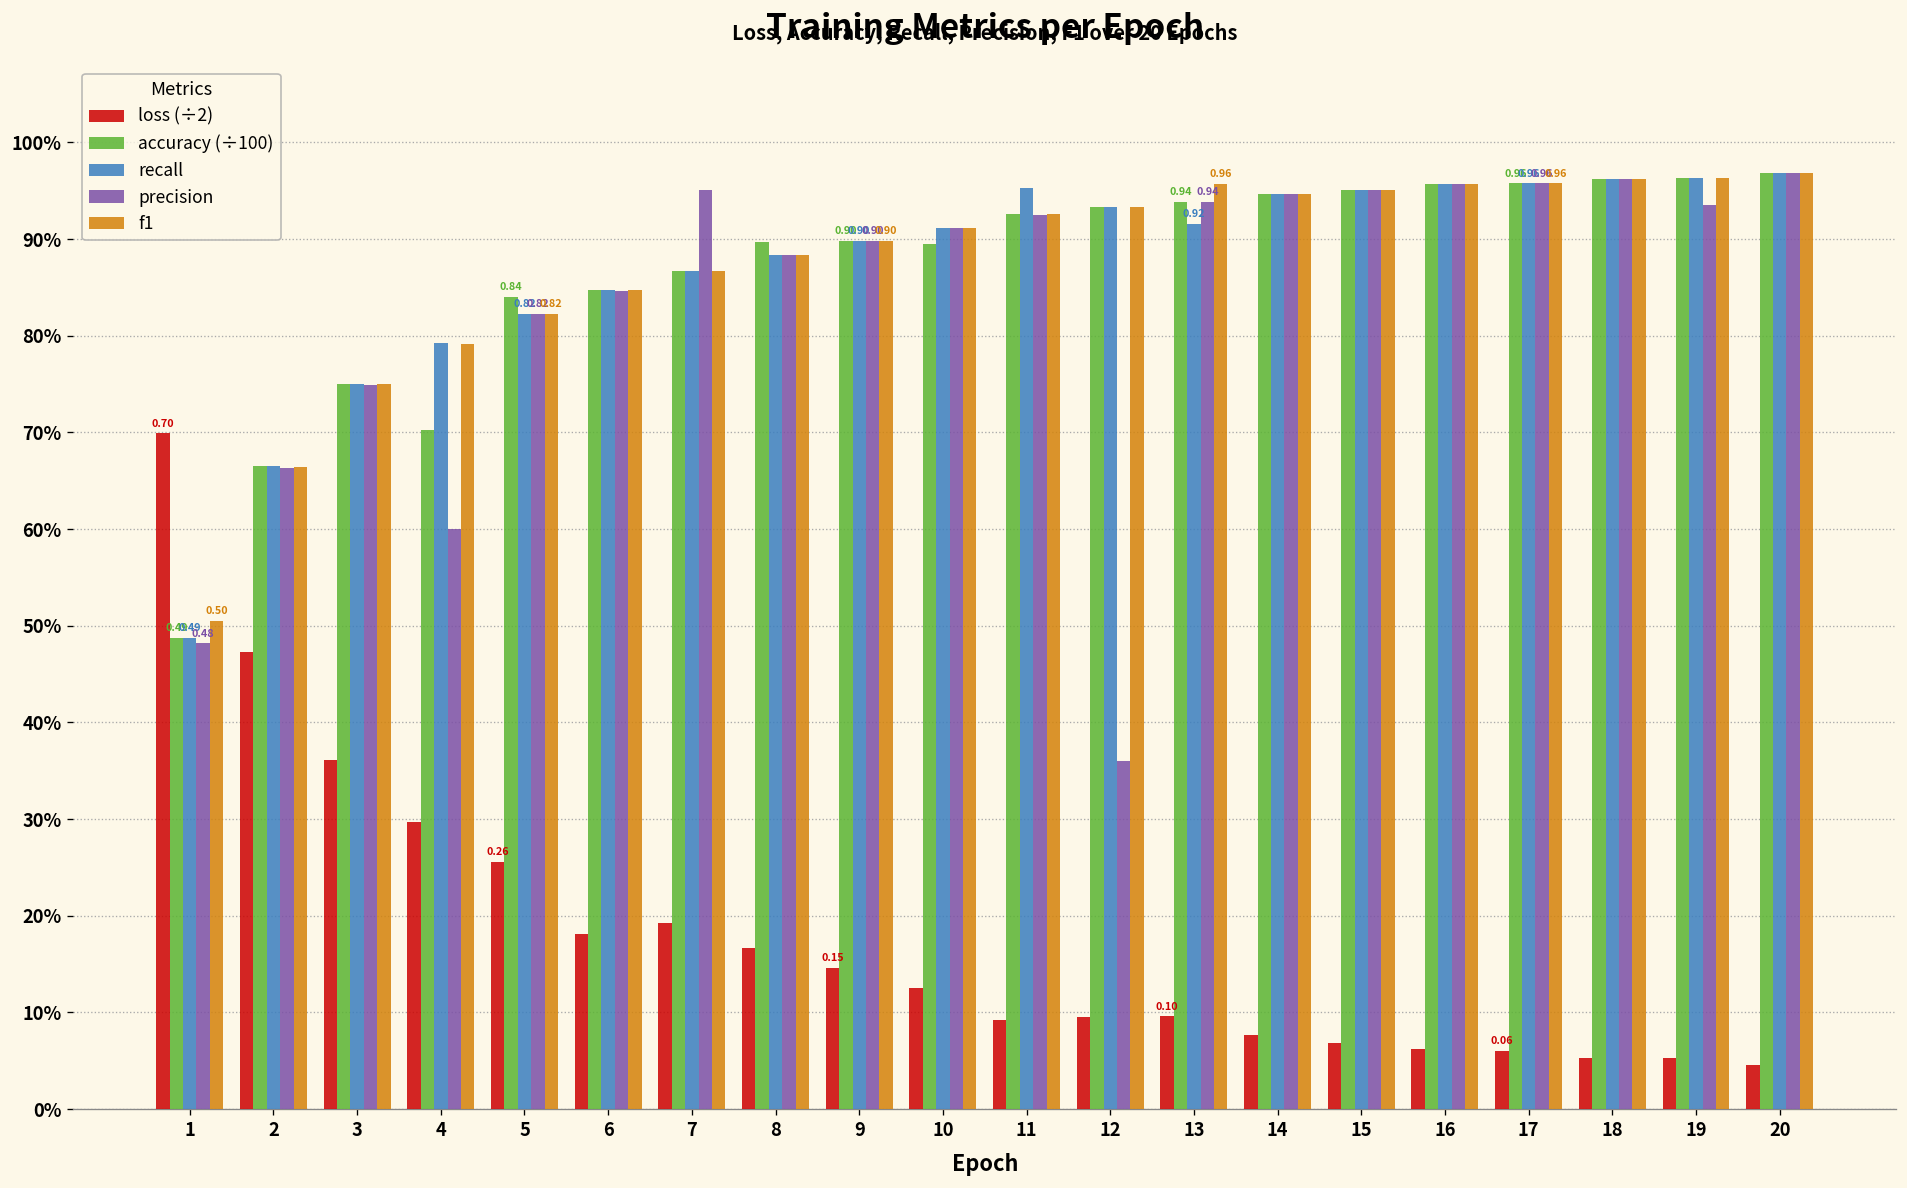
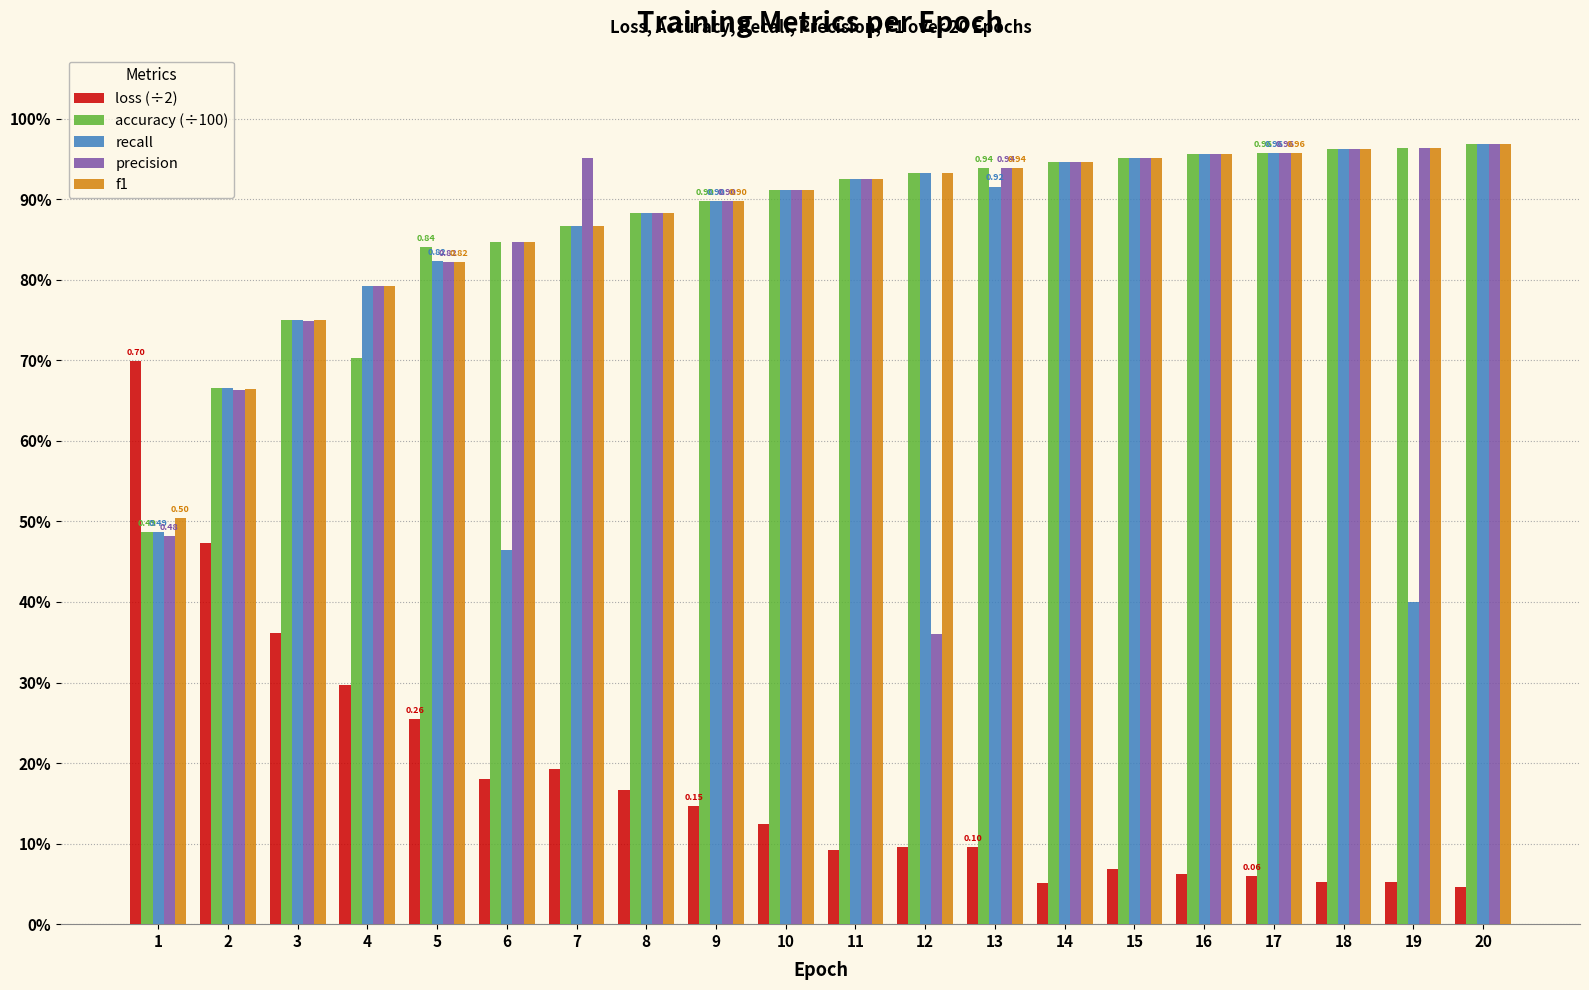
precision, 4: 60% -> 79%
recall, 6: 85% -> 47%
accuracy (÷100), 8: 90% -> 88%
accuracy (÷100), 10: 89% -> 91%
recall, 11: 95% -> 93%
f1, 13: 0.96 -> 0.94
loss (÷2), 14: 8% -> 5%
recall, 19: 96% -> 40%
precision, 19: 93% -> 96%
